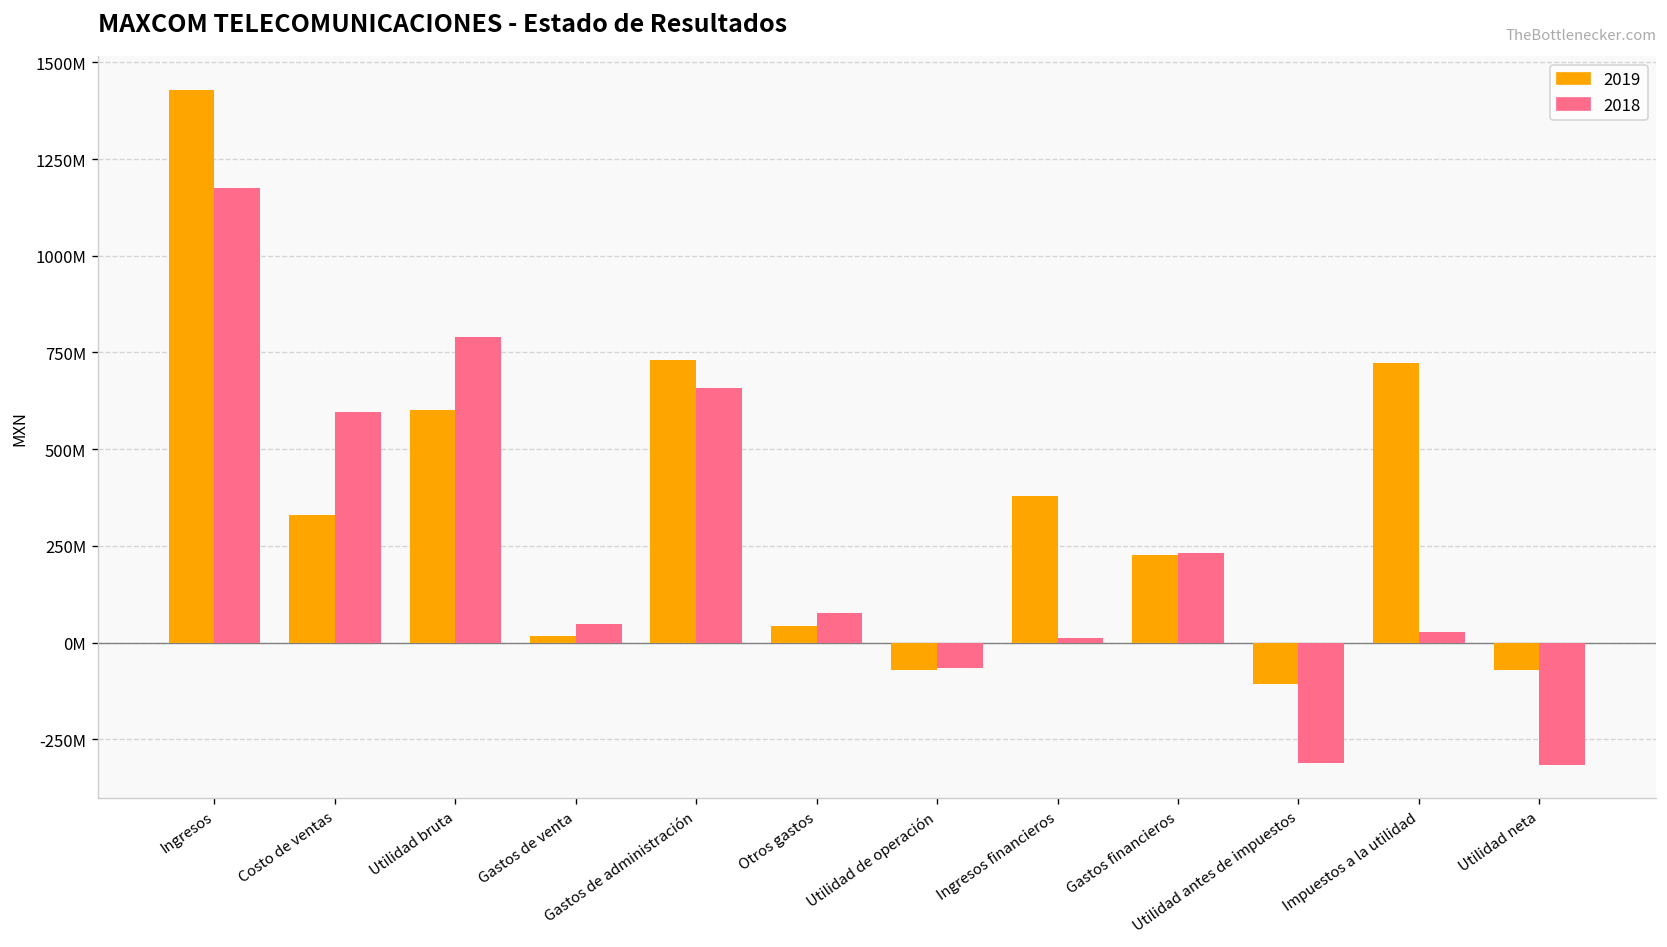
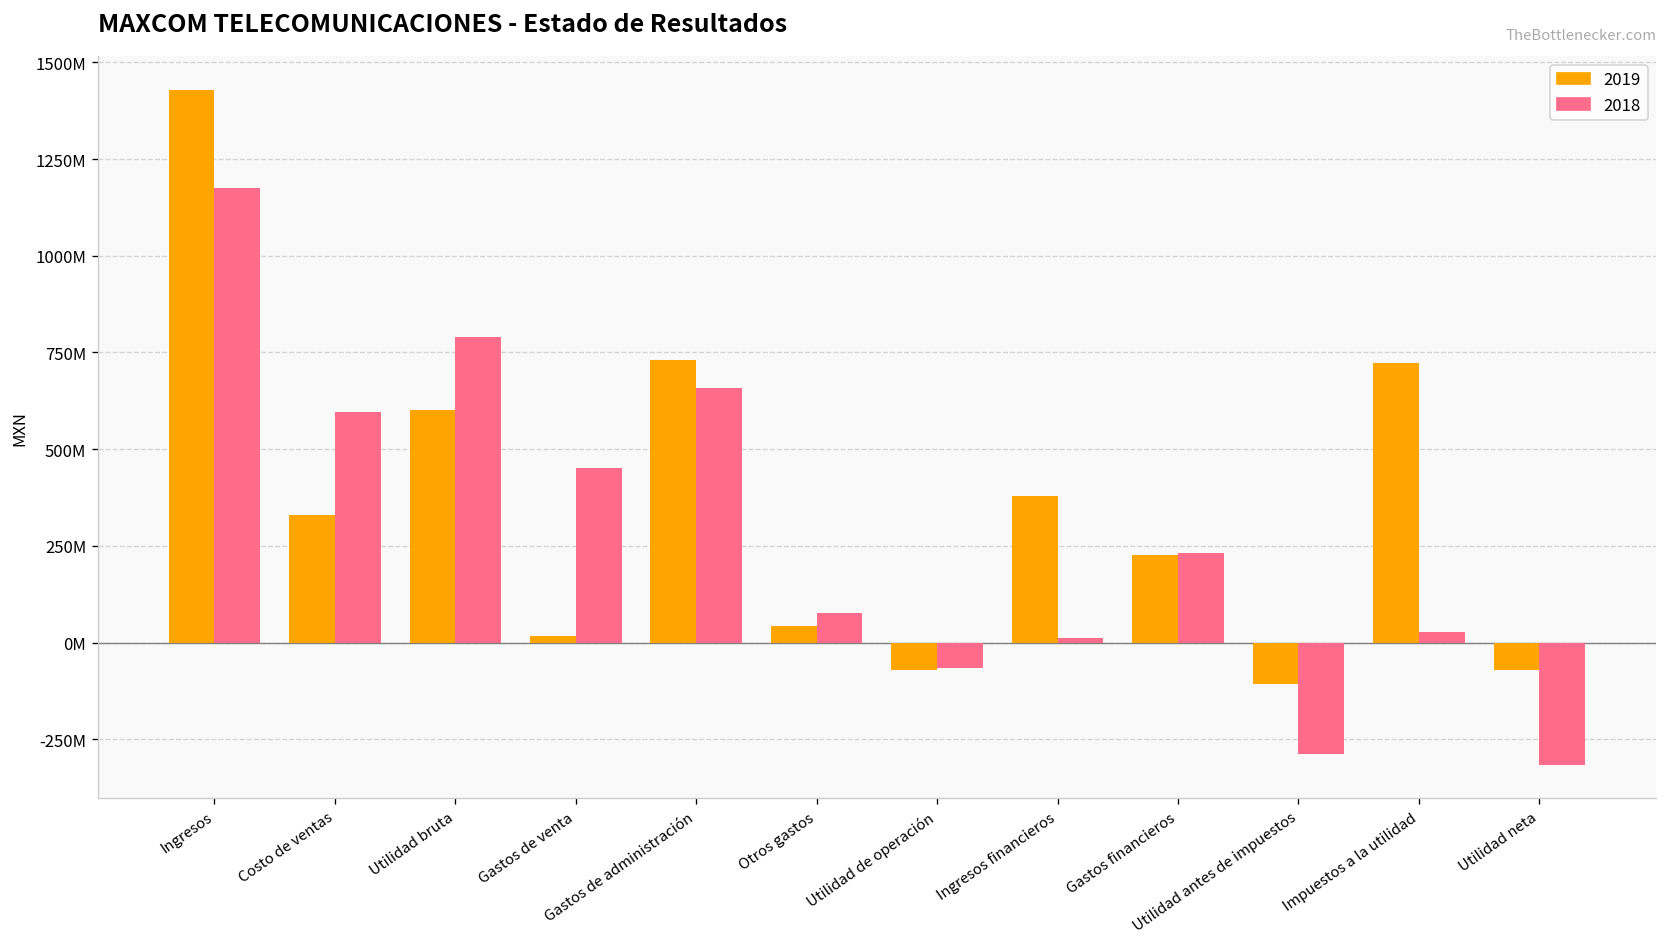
2018, Gastos de venta: 50000000 -> 450000000
2018, Utilidad antes de impuestos: -310000000 -> -290000000
